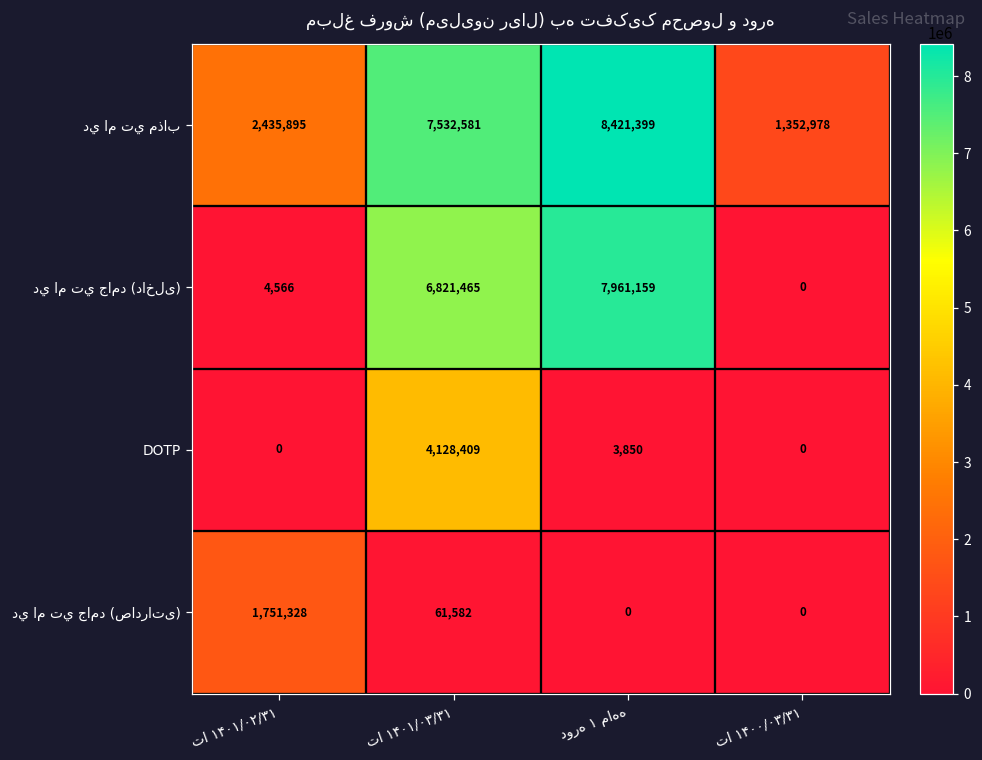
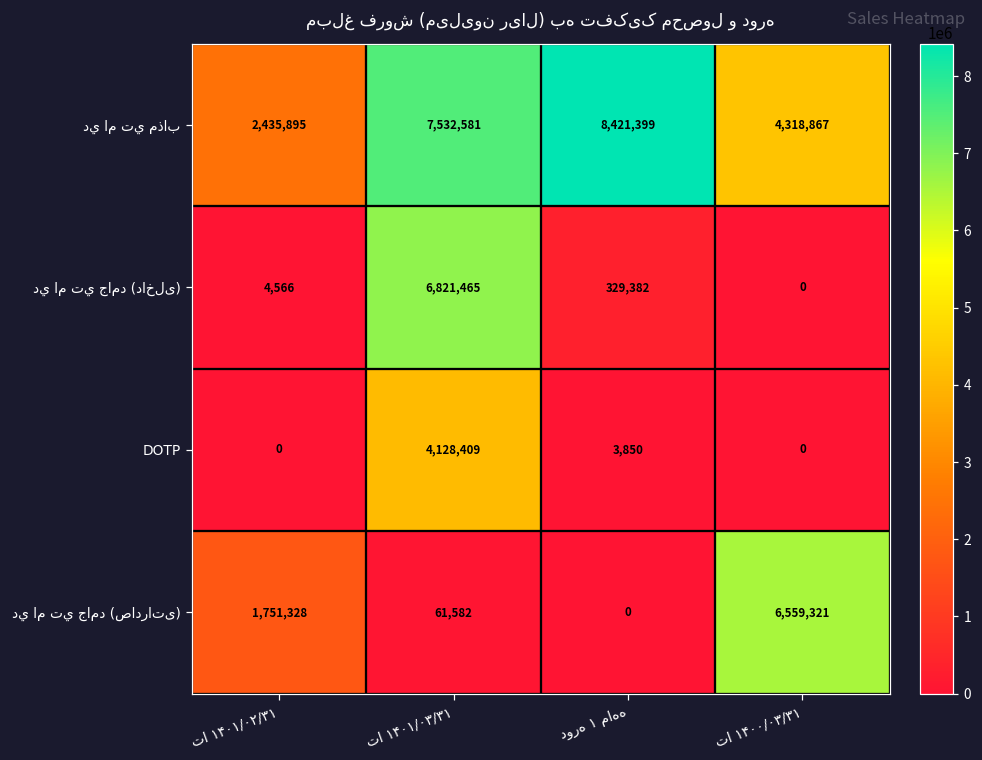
دي ام تي مذاب, تا ۱۴۰۰/۰۳/۳۱: 1,352,978 -> 4,318,867
دي ام تي جامد (داخلی), دوره ۱ ماهه: 7,961,159 -> 329,382
دي ام تي جامد (صادراتی), تا ۱۴۰۰/۰۳/۳۱: 0 -> 6,559,321
